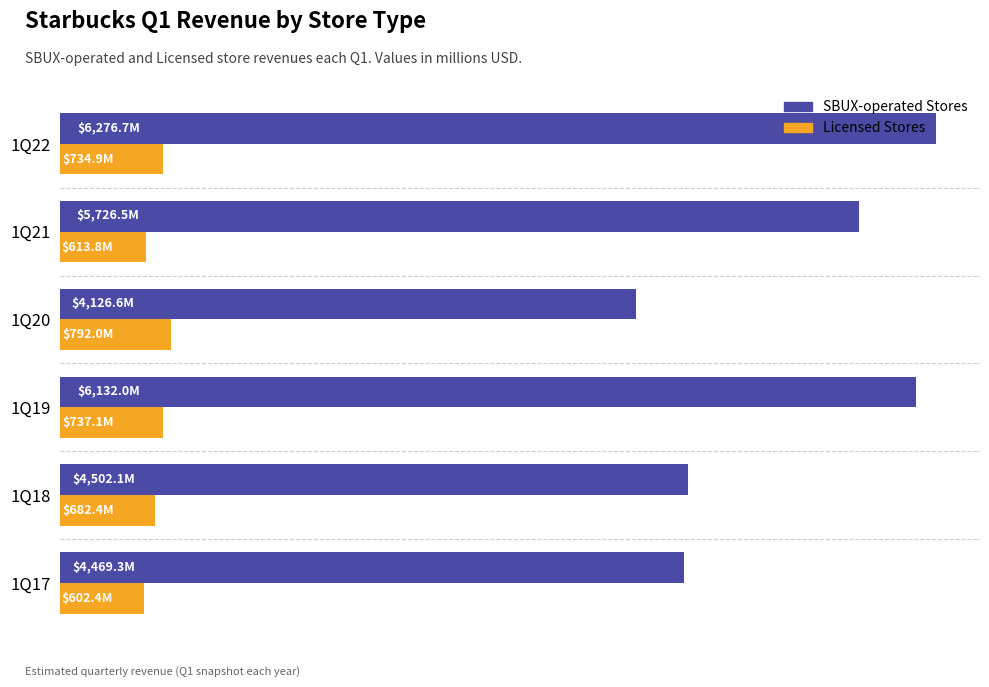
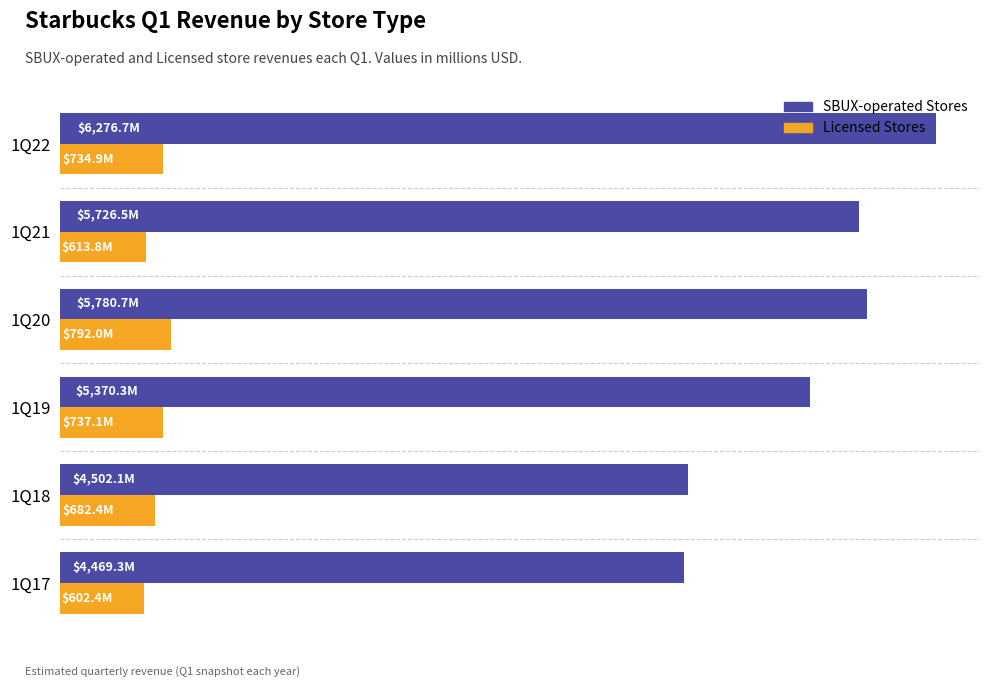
SBUX-operated Stores, 1Q20: $4,126.6M -> $5,780.7M
SBUX-operated Stores, 1Q19: $6,132.0M -> $5,370.3M
